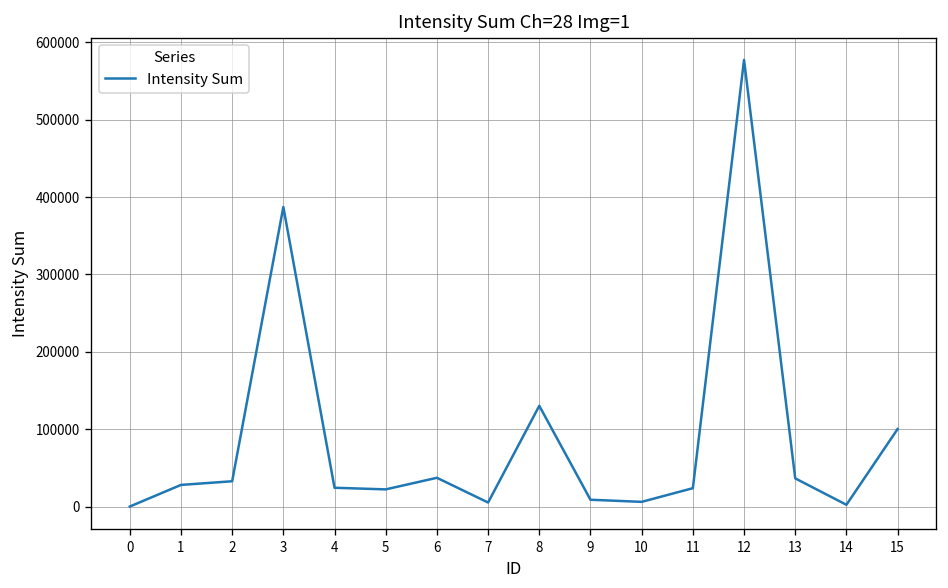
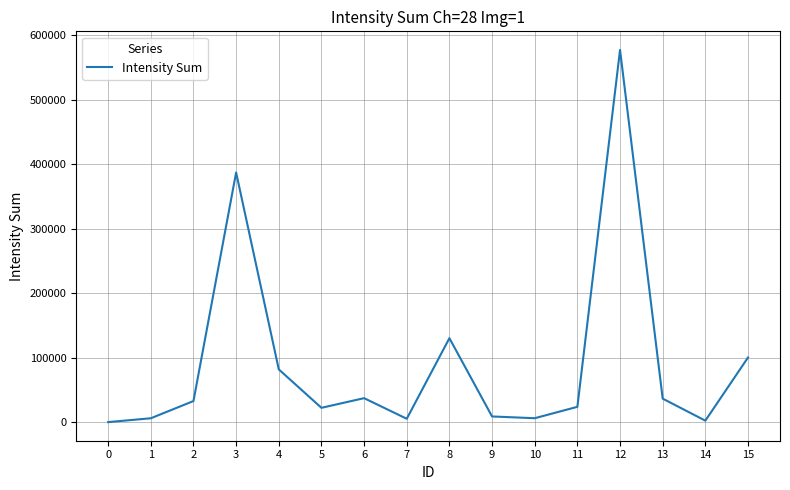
1: 30000 -> 10000
4: 20000 -> 80000
